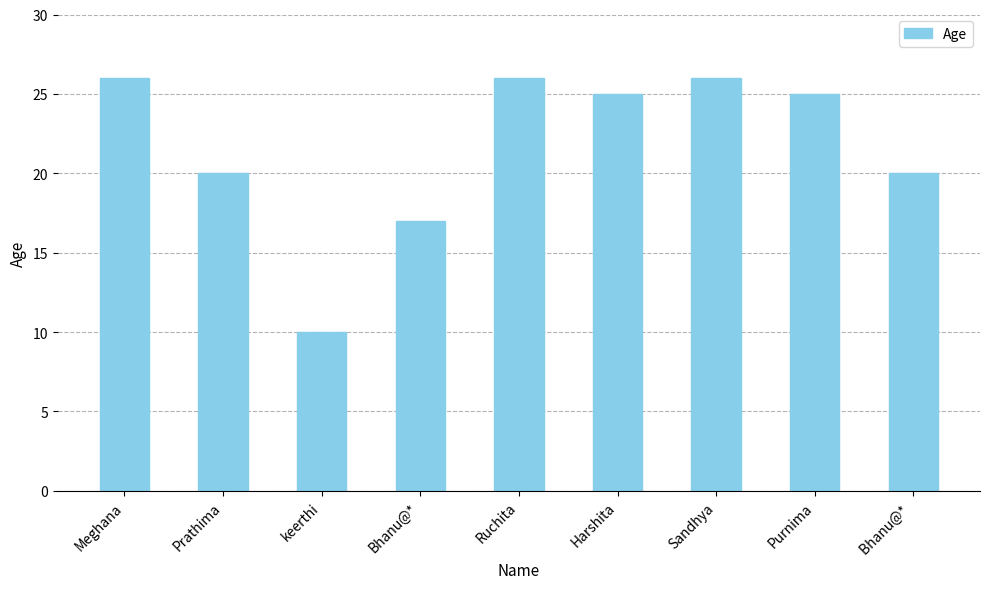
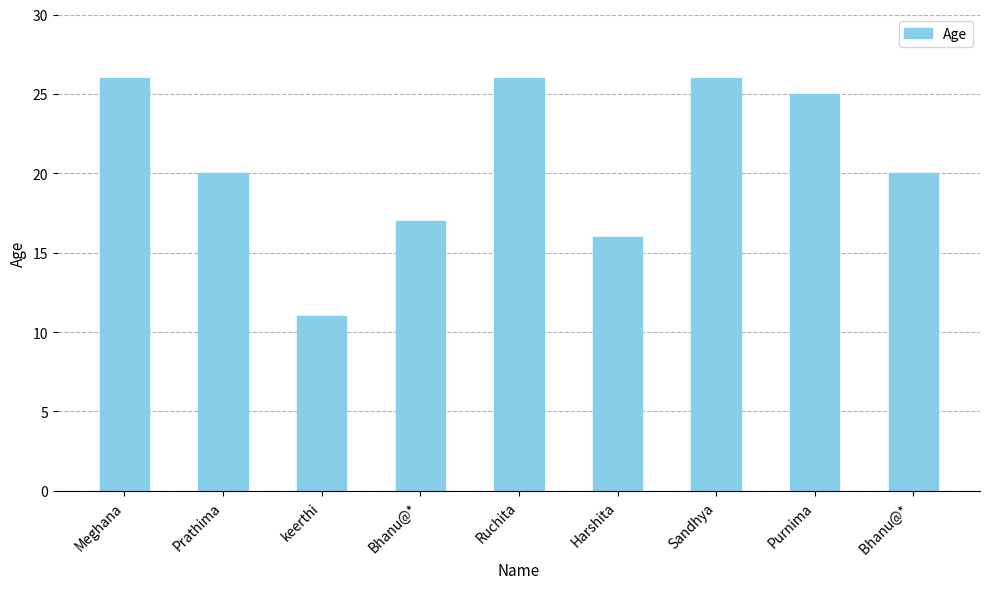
keerthi: 10 -> 11
Harshita: 25 -> 16
